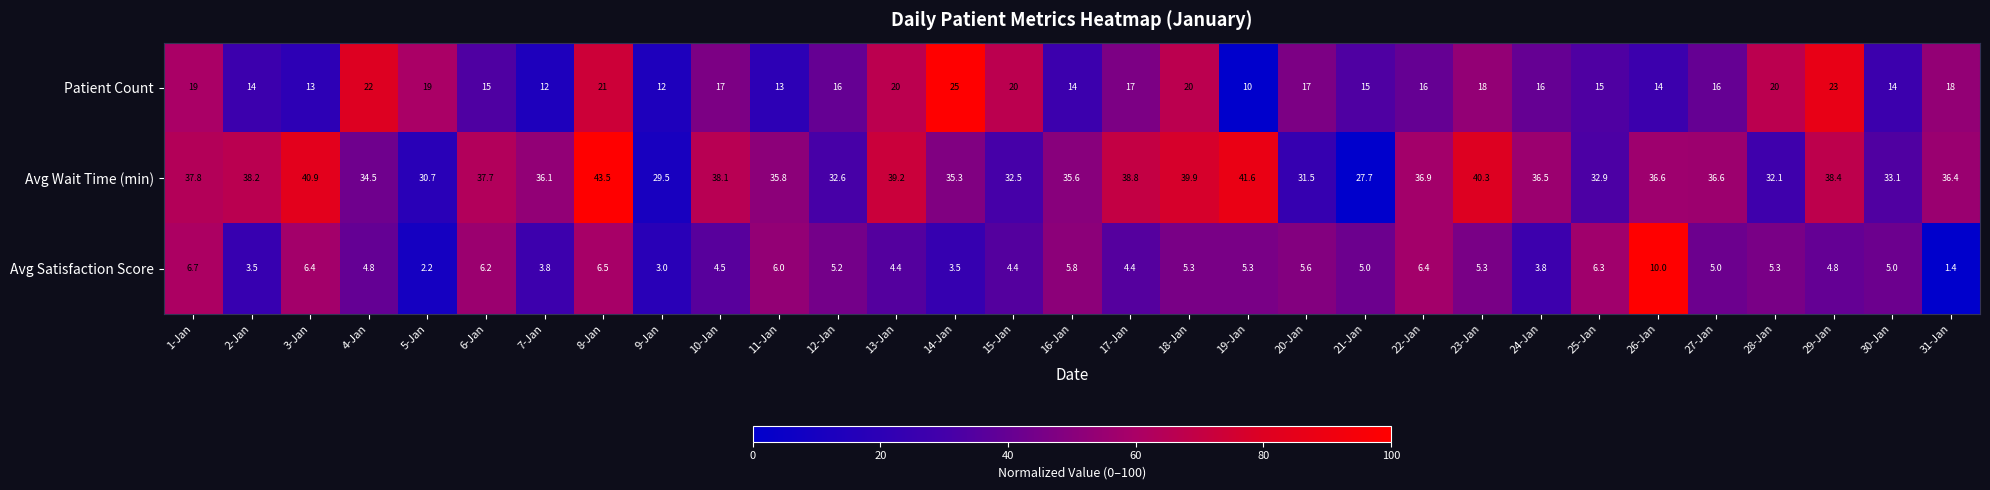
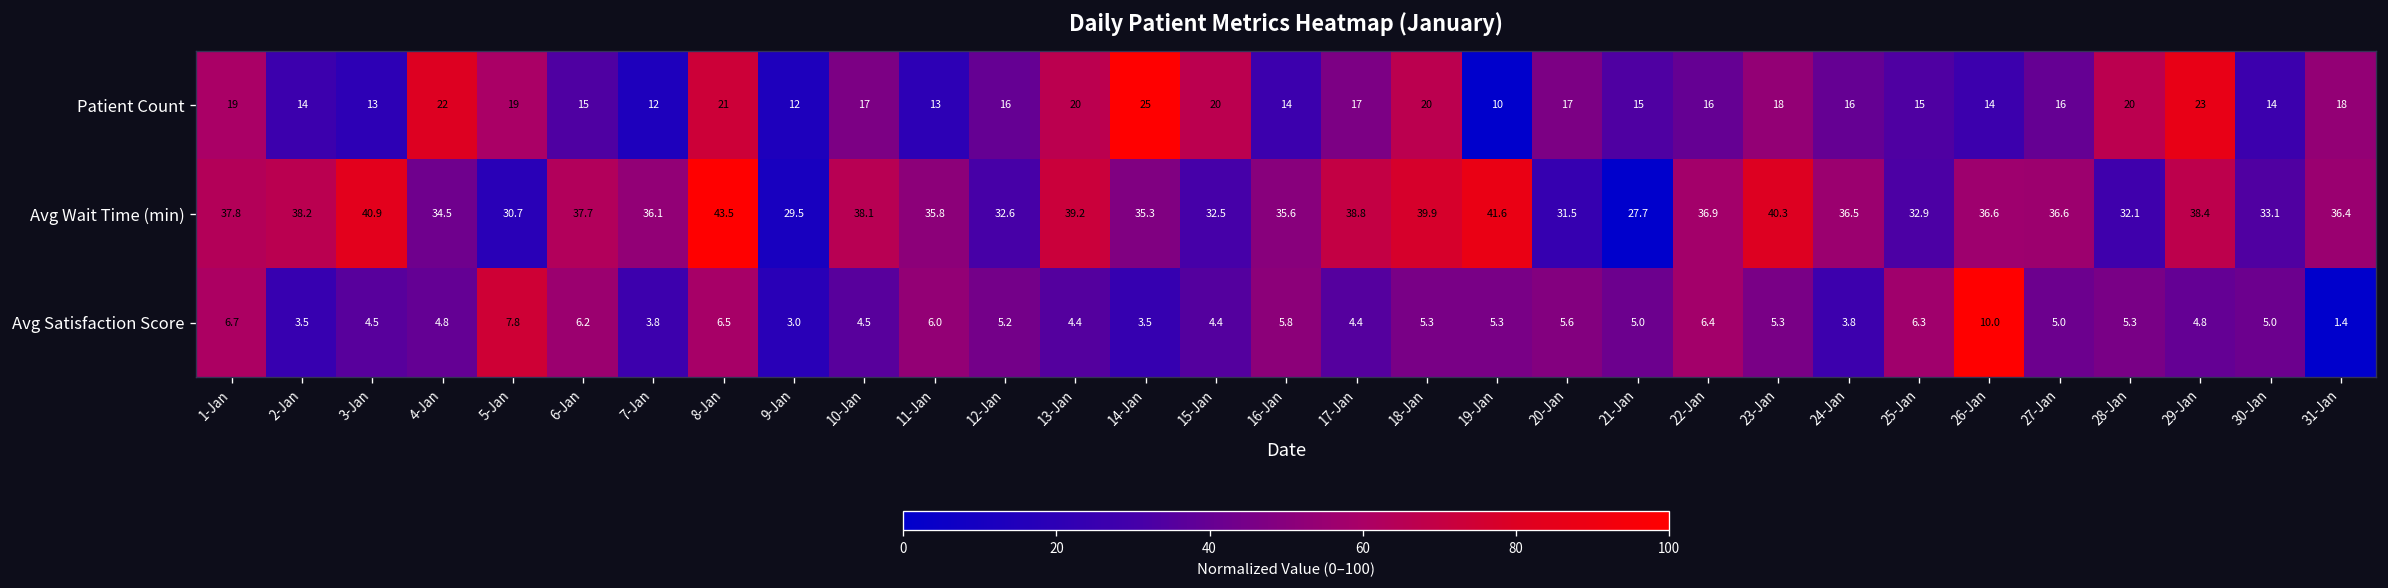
Avg Satisfaction Score, 3-Jan: 6.4 -> 4.5
Avg Satisfaction Score, 5-Jan: 2.2 -> 7.8
